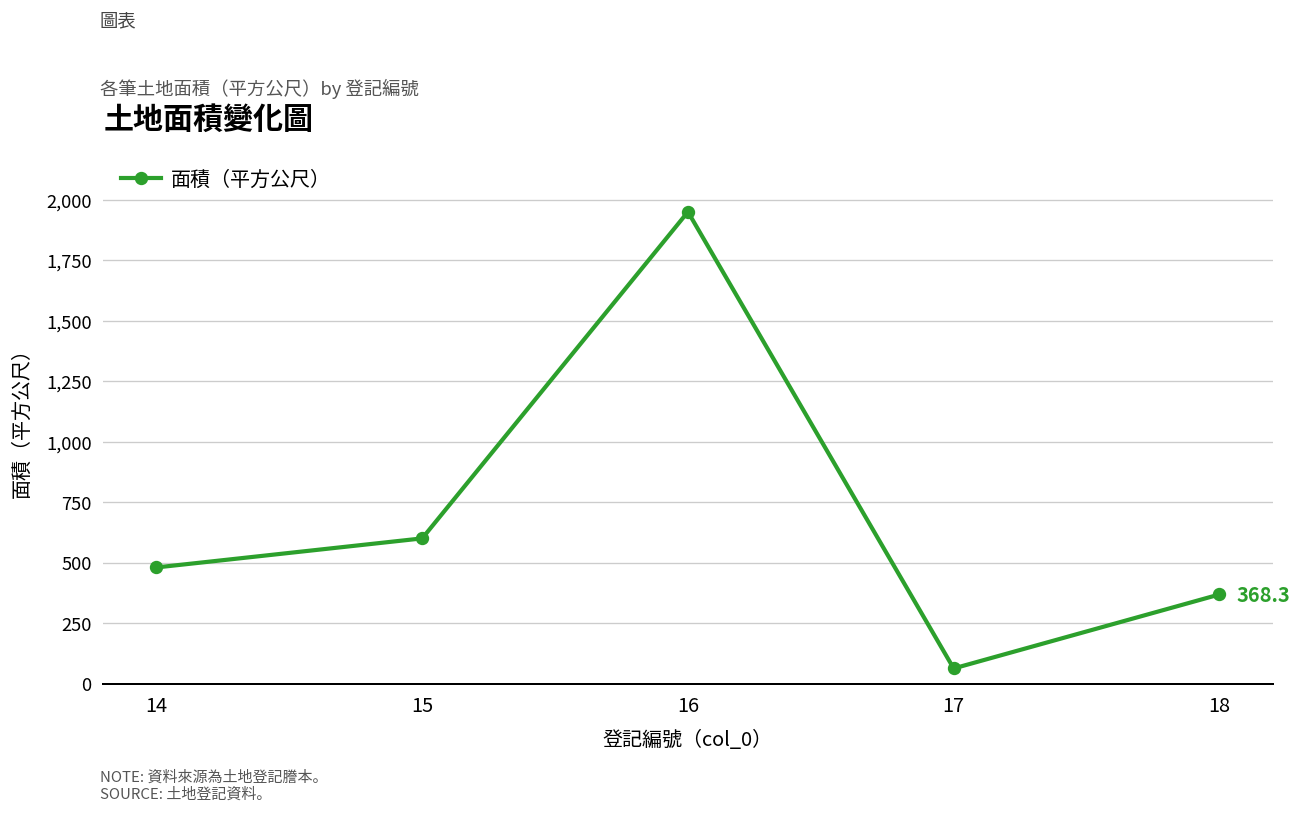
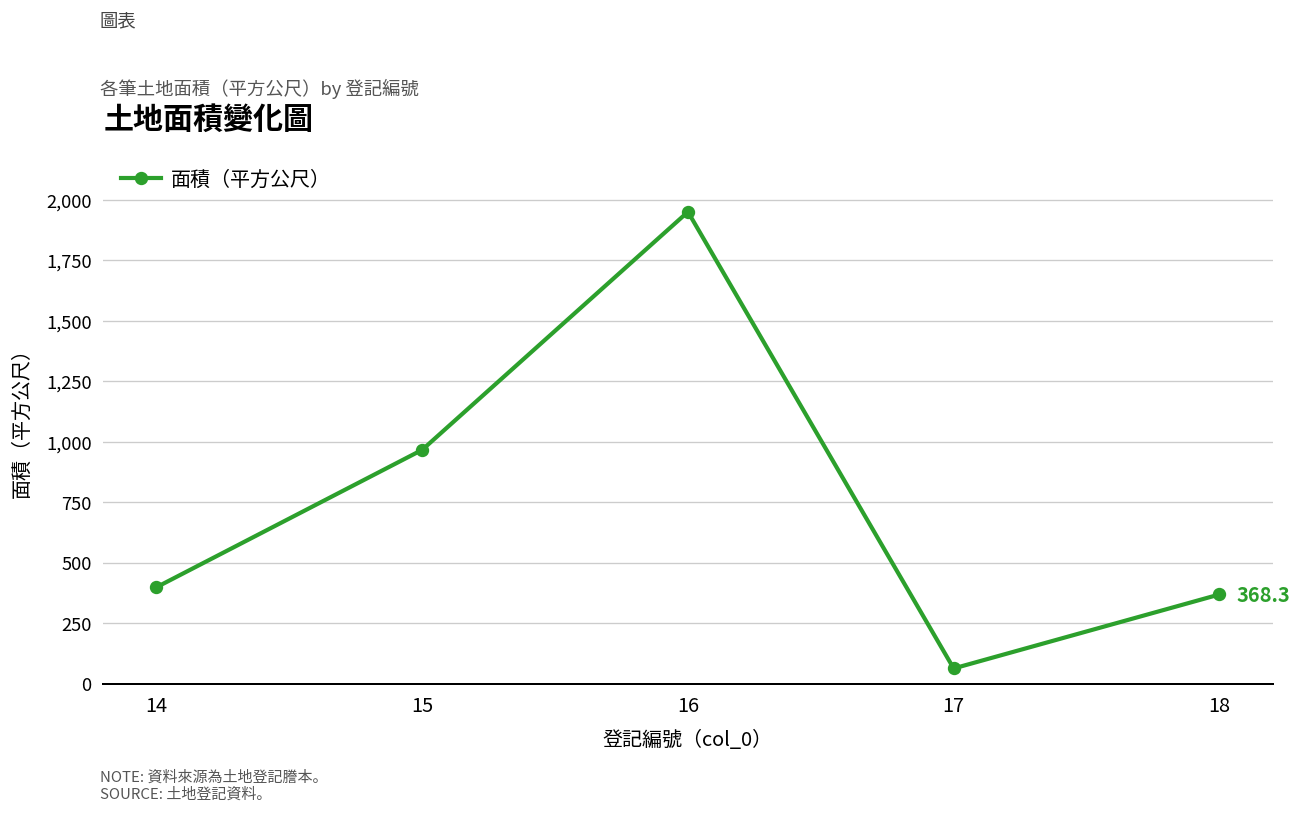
14: 480 -> 400
15: 600 -> 970
